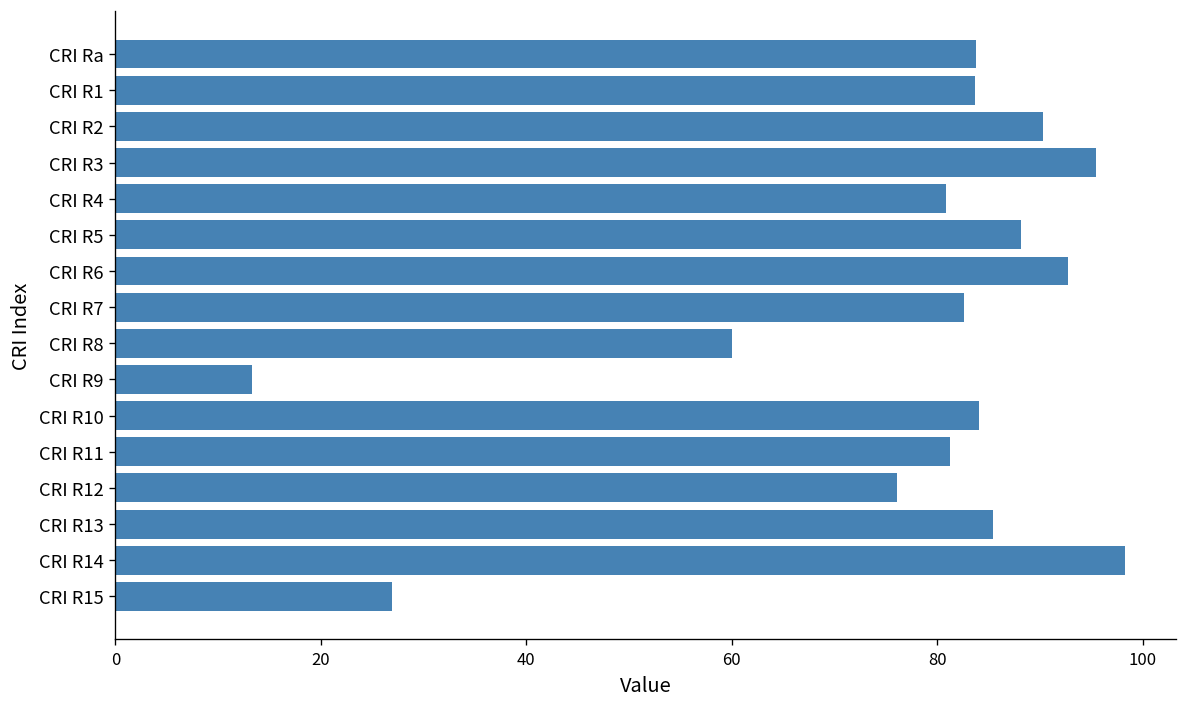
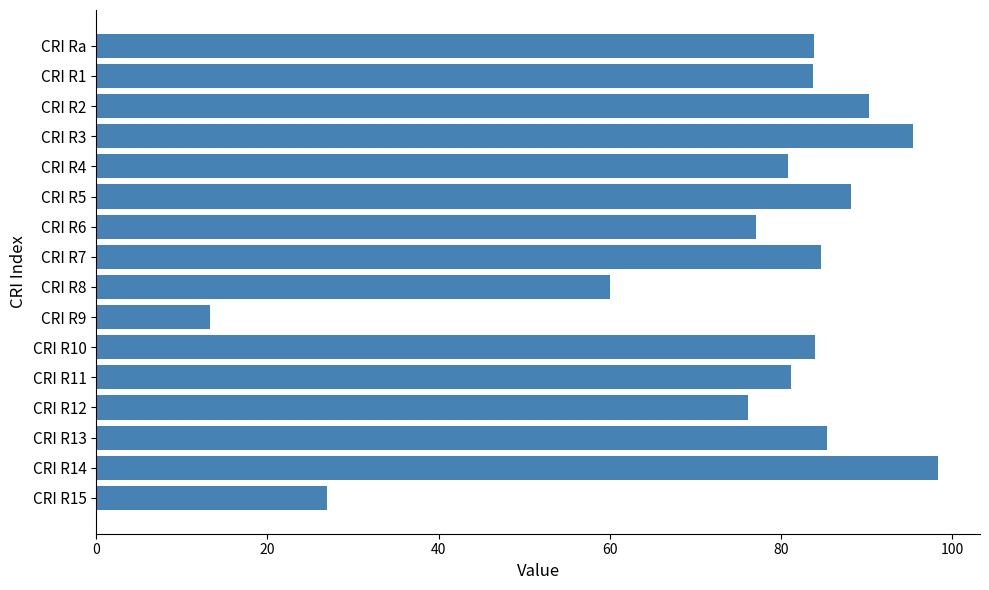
CRI R6: 93 -> 77
CRI R7: 83 -> 85
